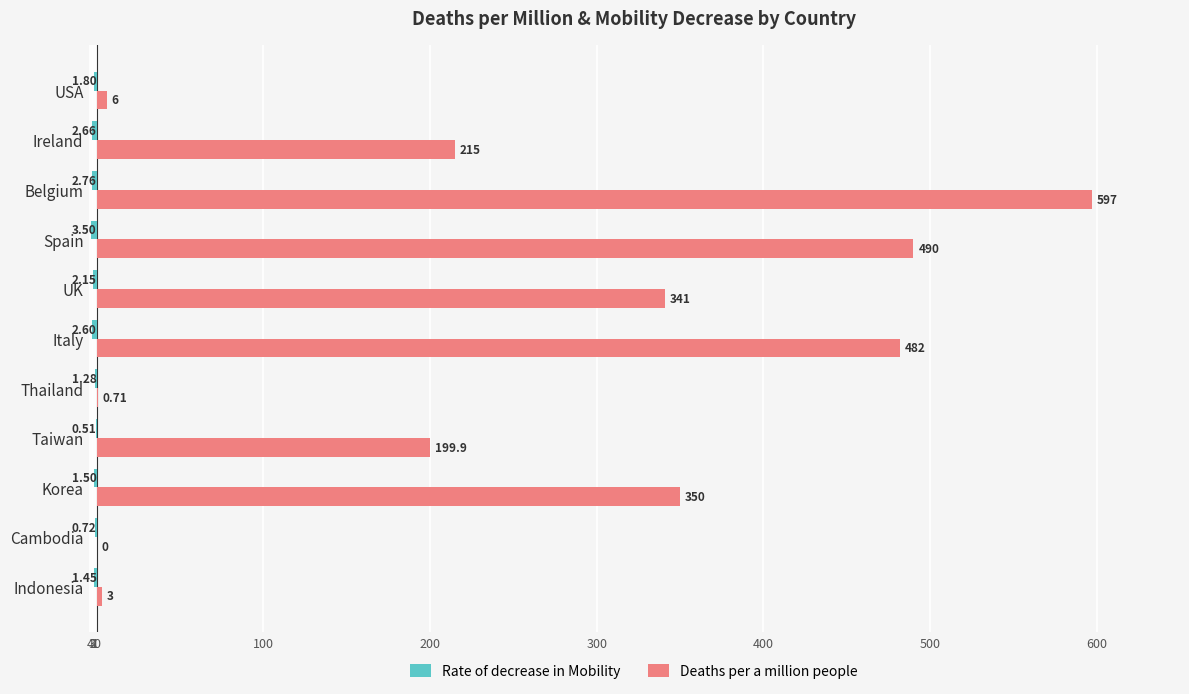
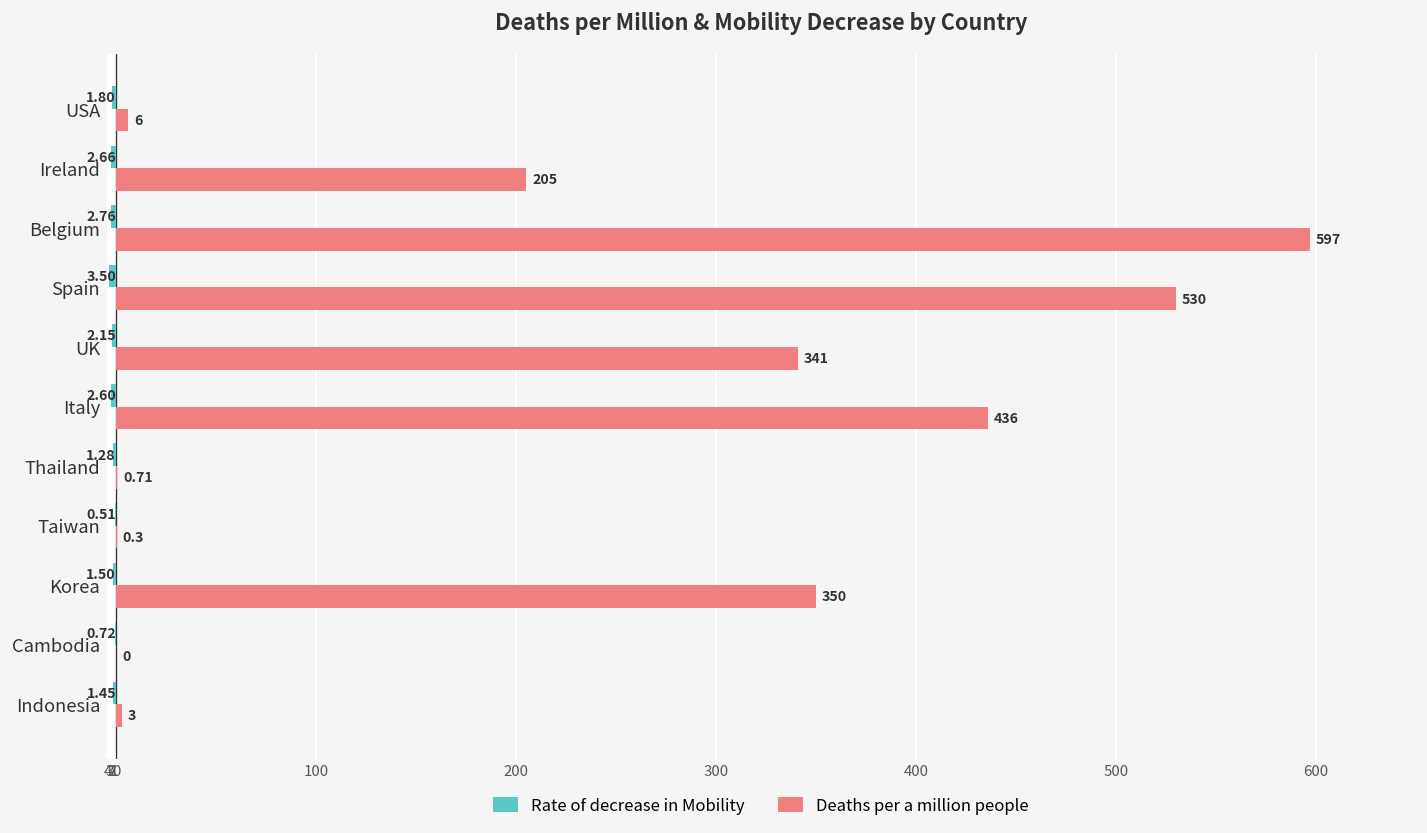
Deaths per a million people, Ireland: 215 -> 205
Deaths per a million people, Spain: 490 -> 530
Deaths per a million people, Italy: 482 -> 436
Deaths per a million people, Taiwan: 199.9 -> 0.3
